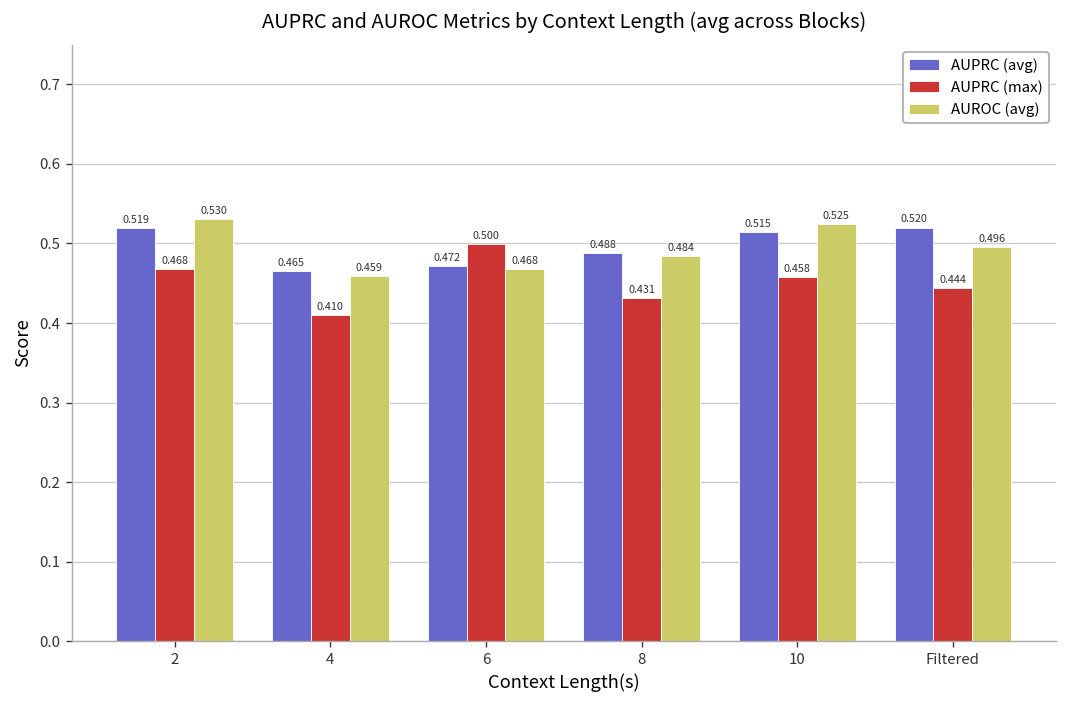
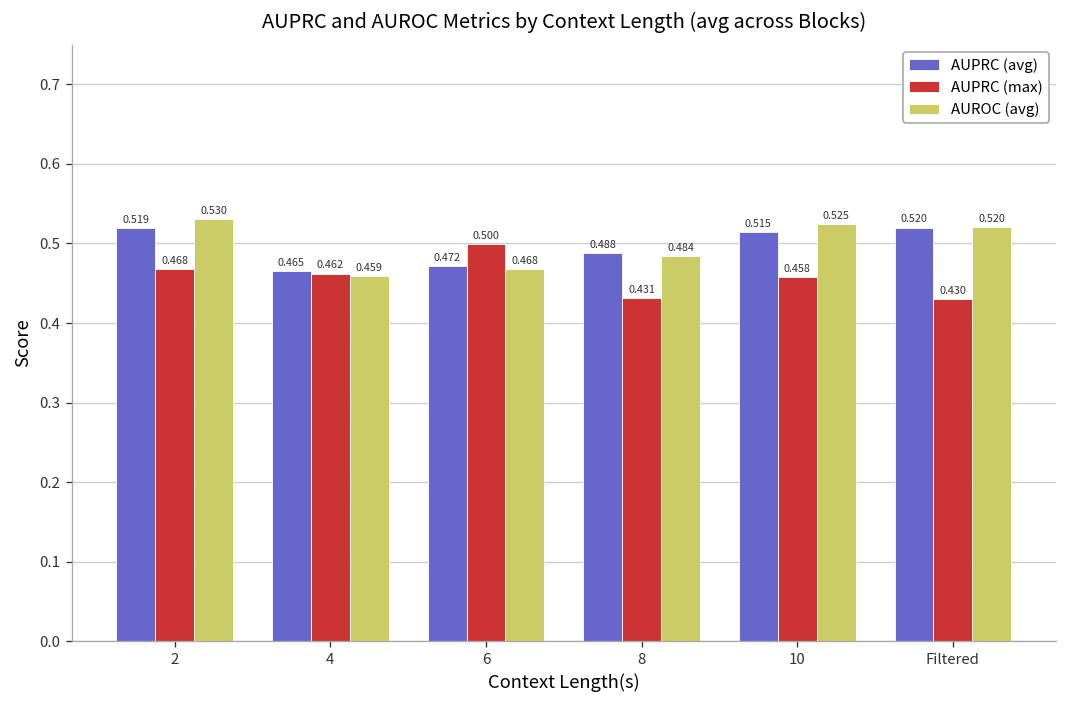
AUPRC (max), 4: 0.410 -> 0.462
AUPRC (max), Filtered: 0.444 -> 0.430
AUROC (avg), Filtered: 0.496 -> 0.520
